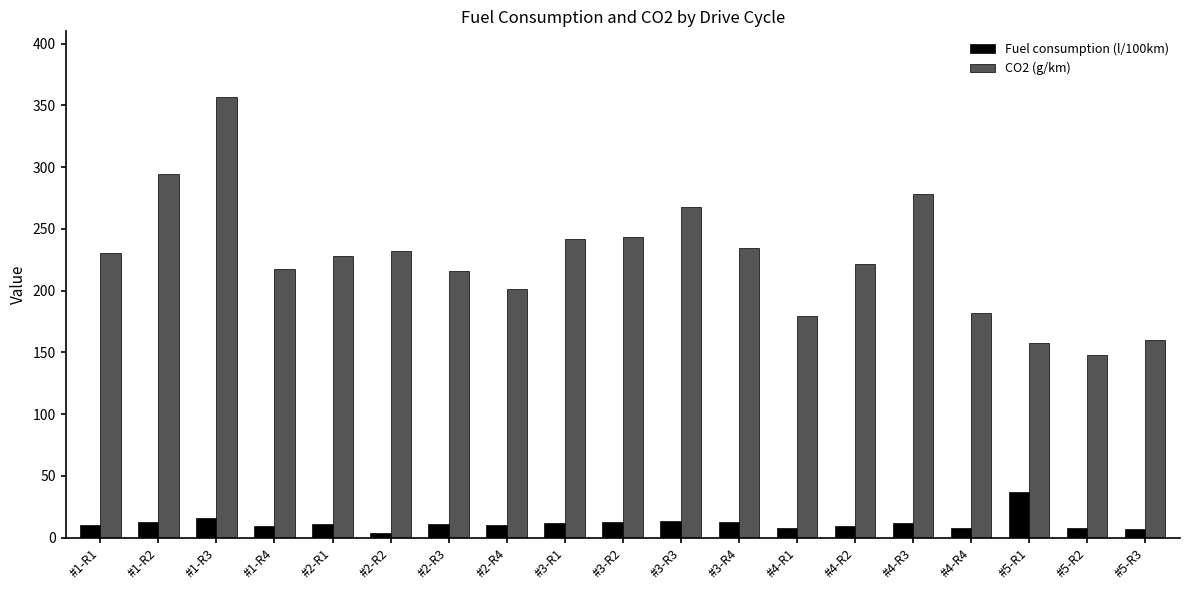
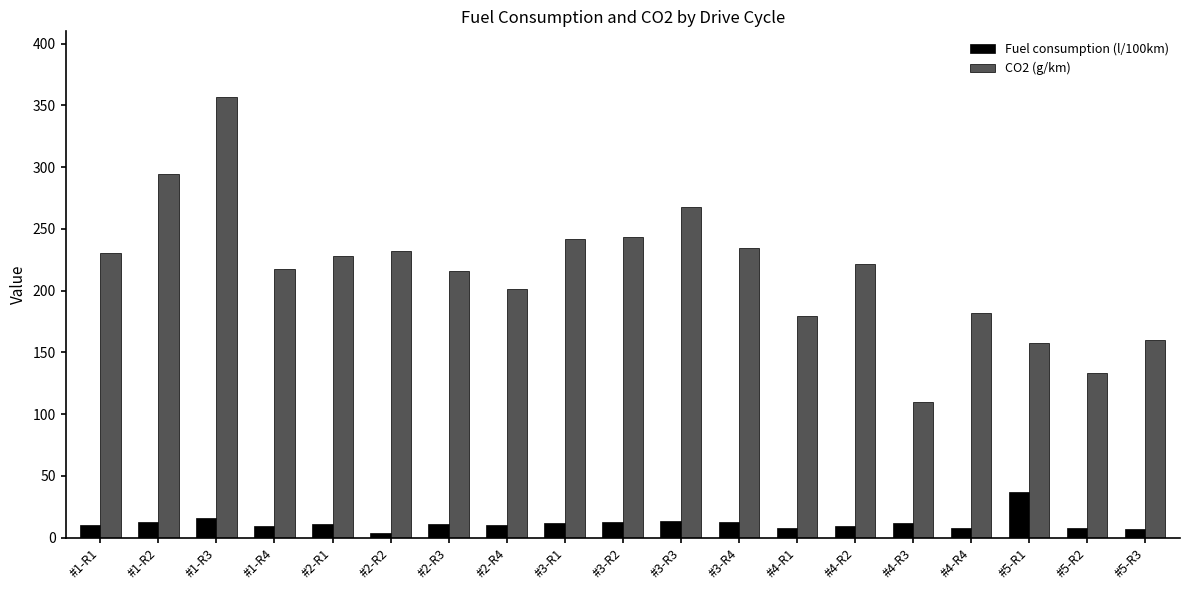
CO2 (g/km), #4-R3: 279 -> 110
CO2 (g/km), #5-R2: 148 -> 133
